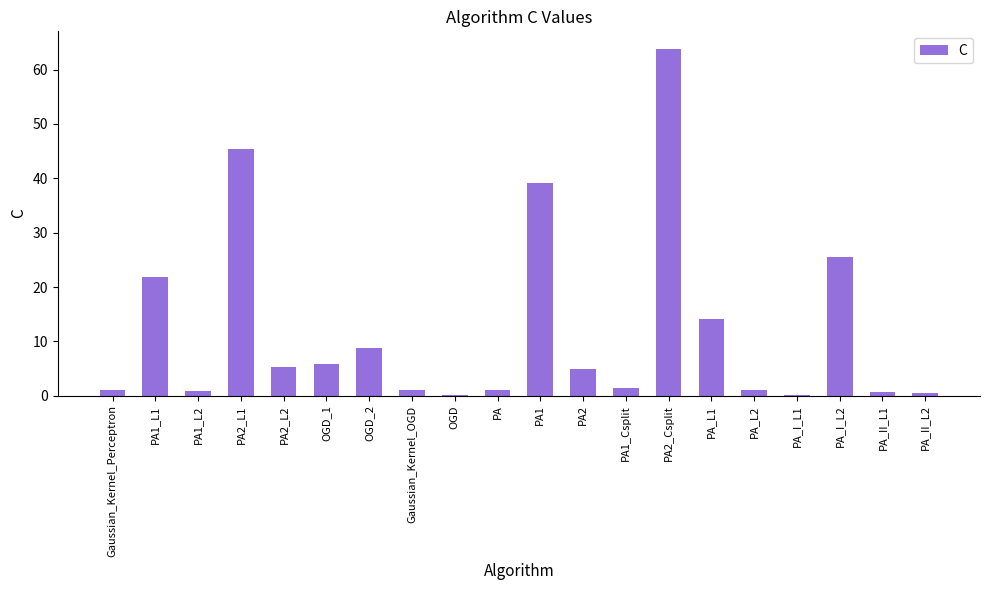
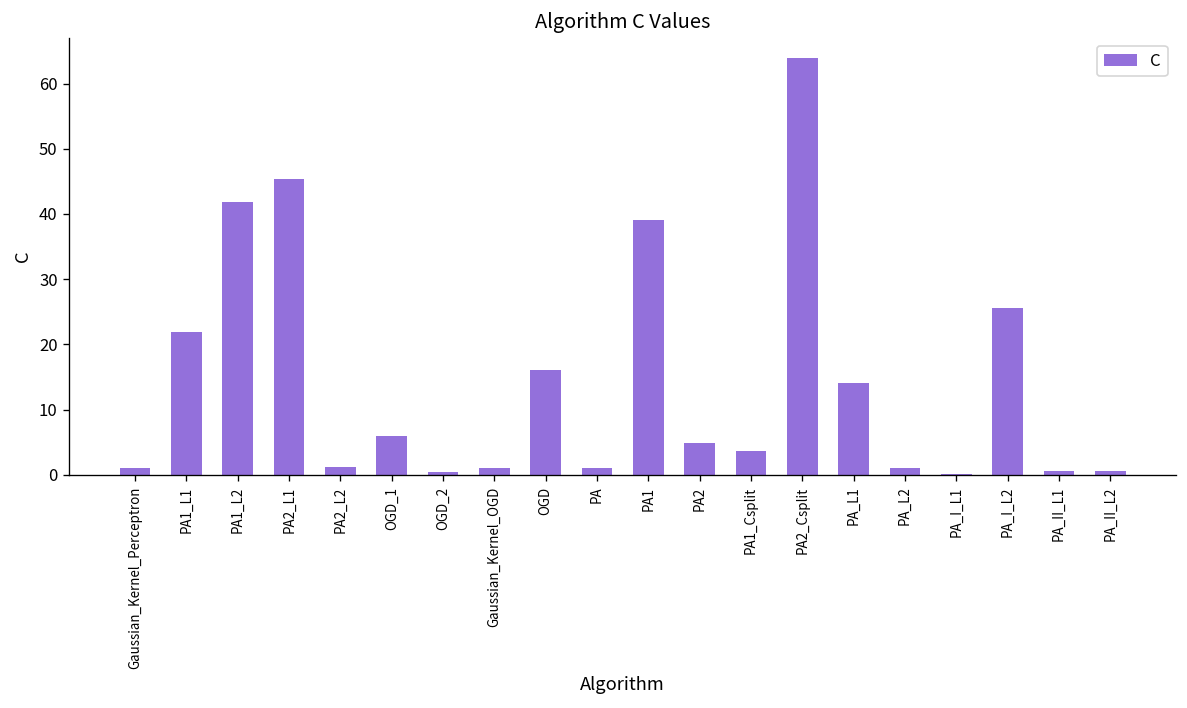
PA1_L2: 1 -> 42
PA2_L2: 5 -> 1
OGD_2: 9 -> 0
OGD: 0 -> 16
PA1_Csplit: 1 -> 4
